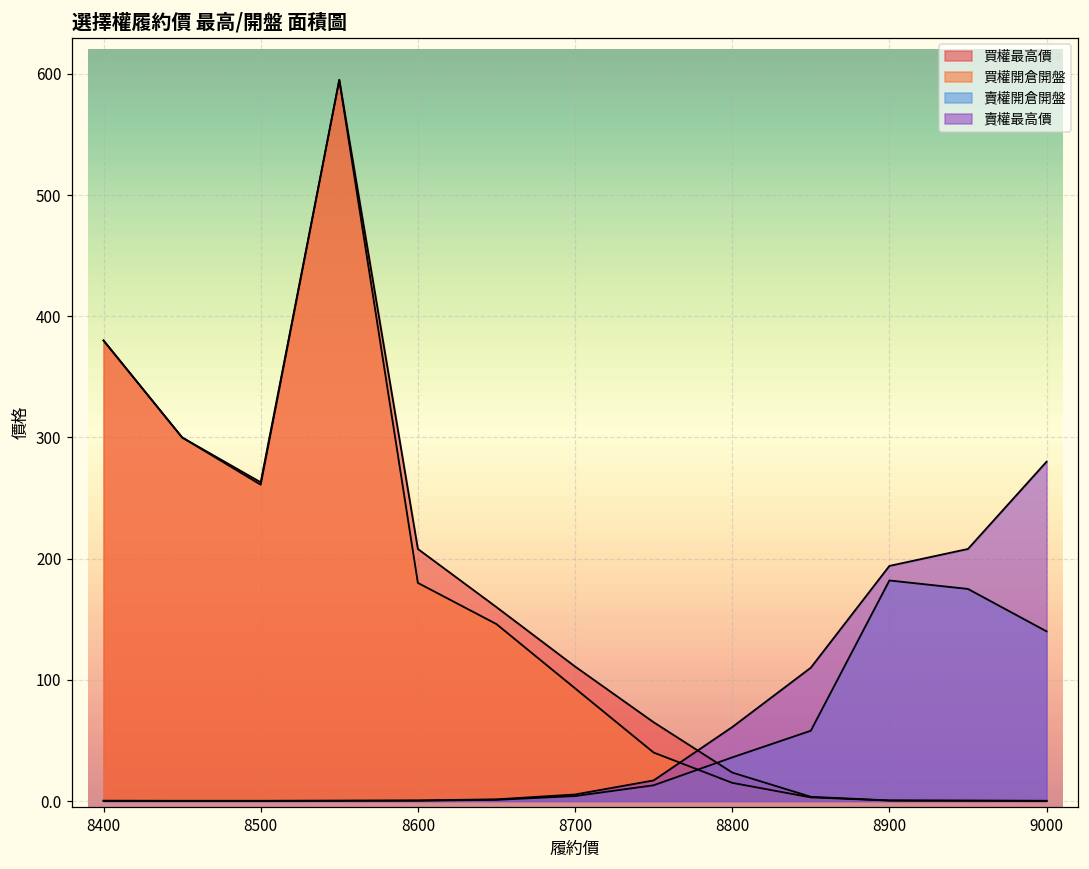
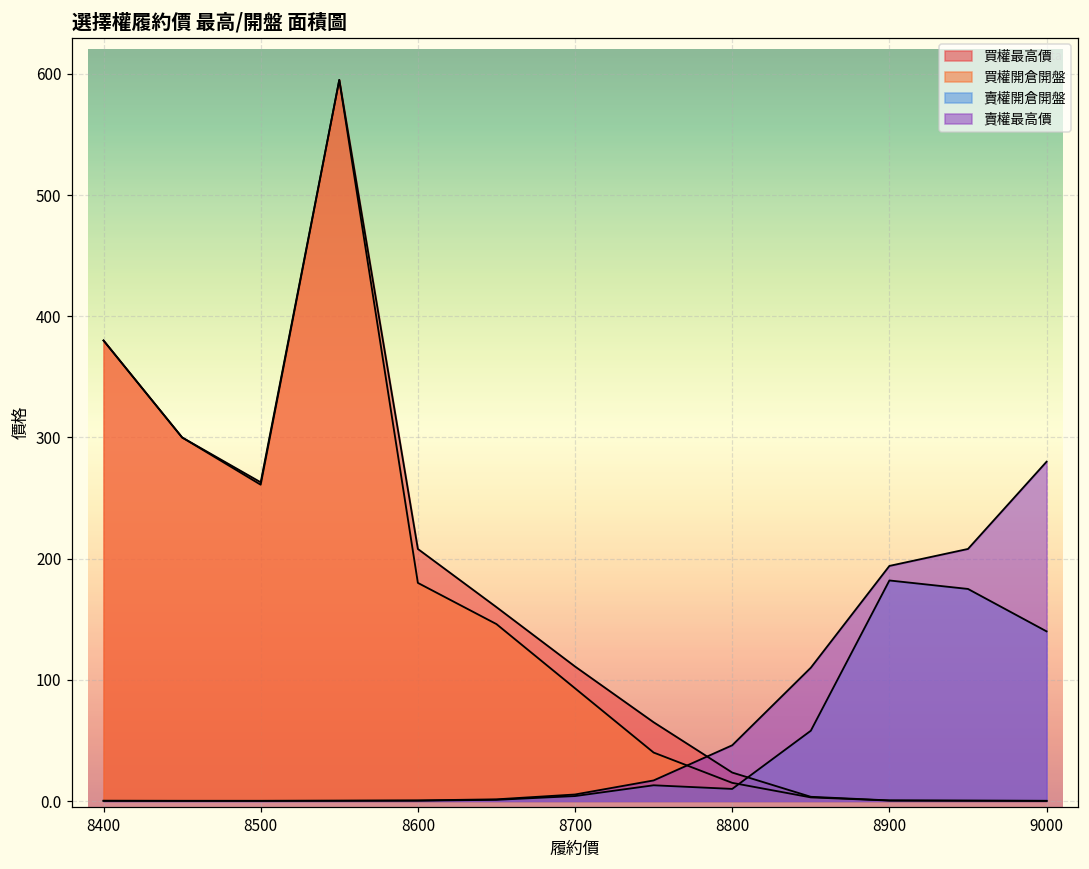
賣權開倉開盤, 8800: 36 -> 10
賣權最高價, 8800: 61 -> 46
